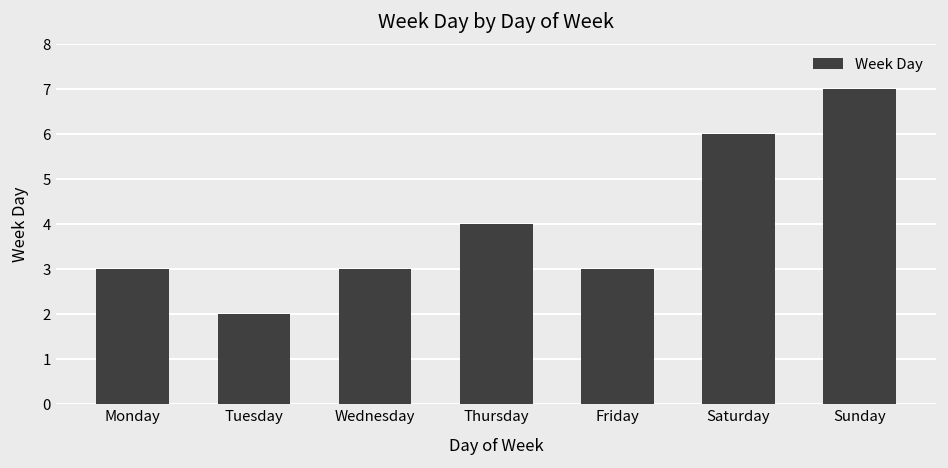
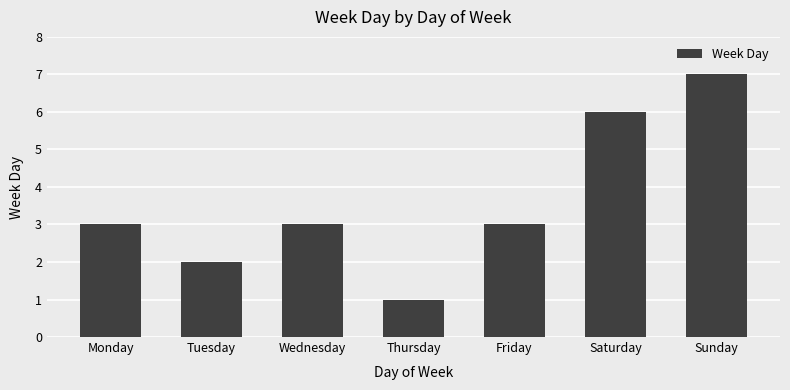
Thursday: 4 -> 1
